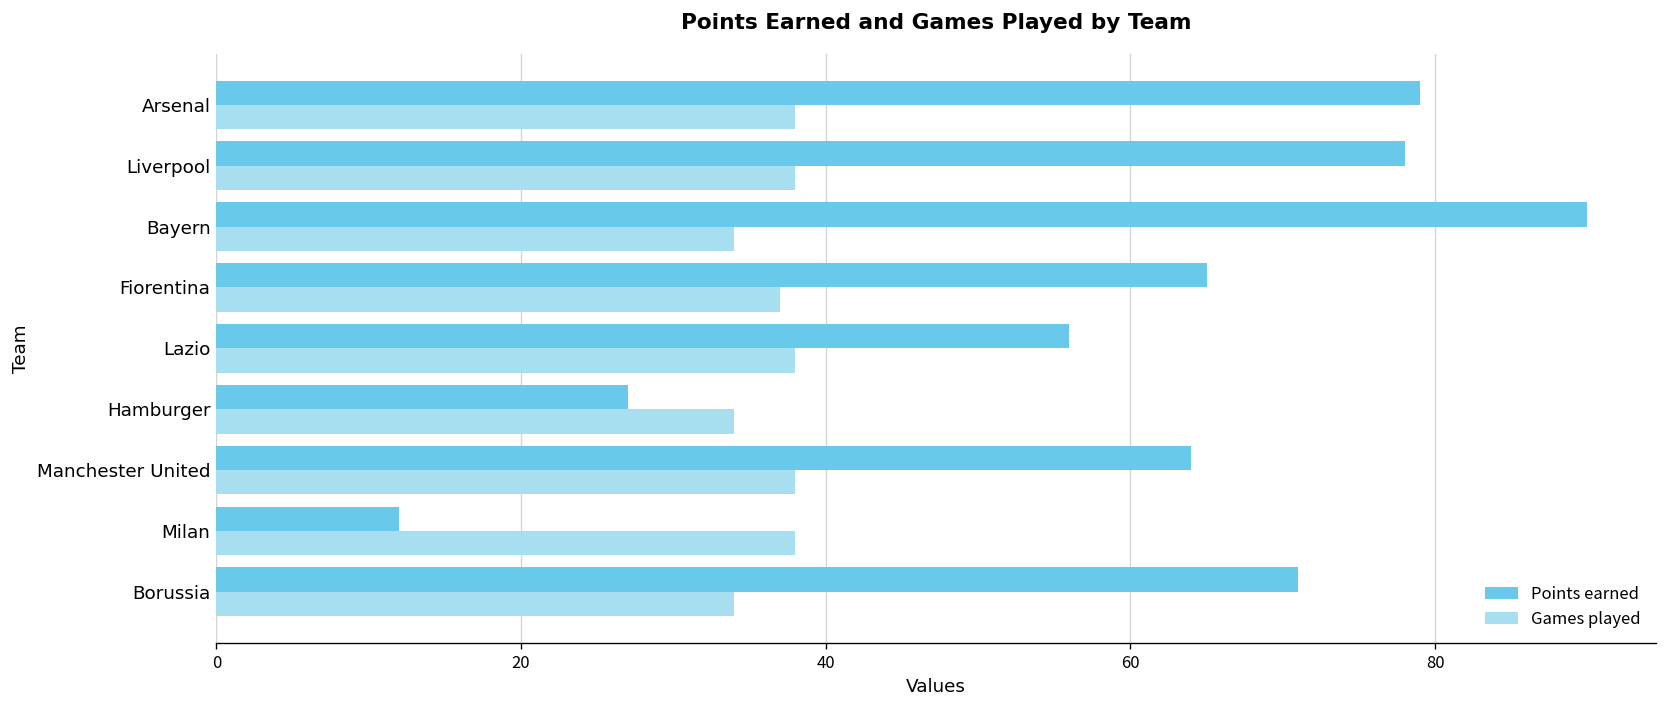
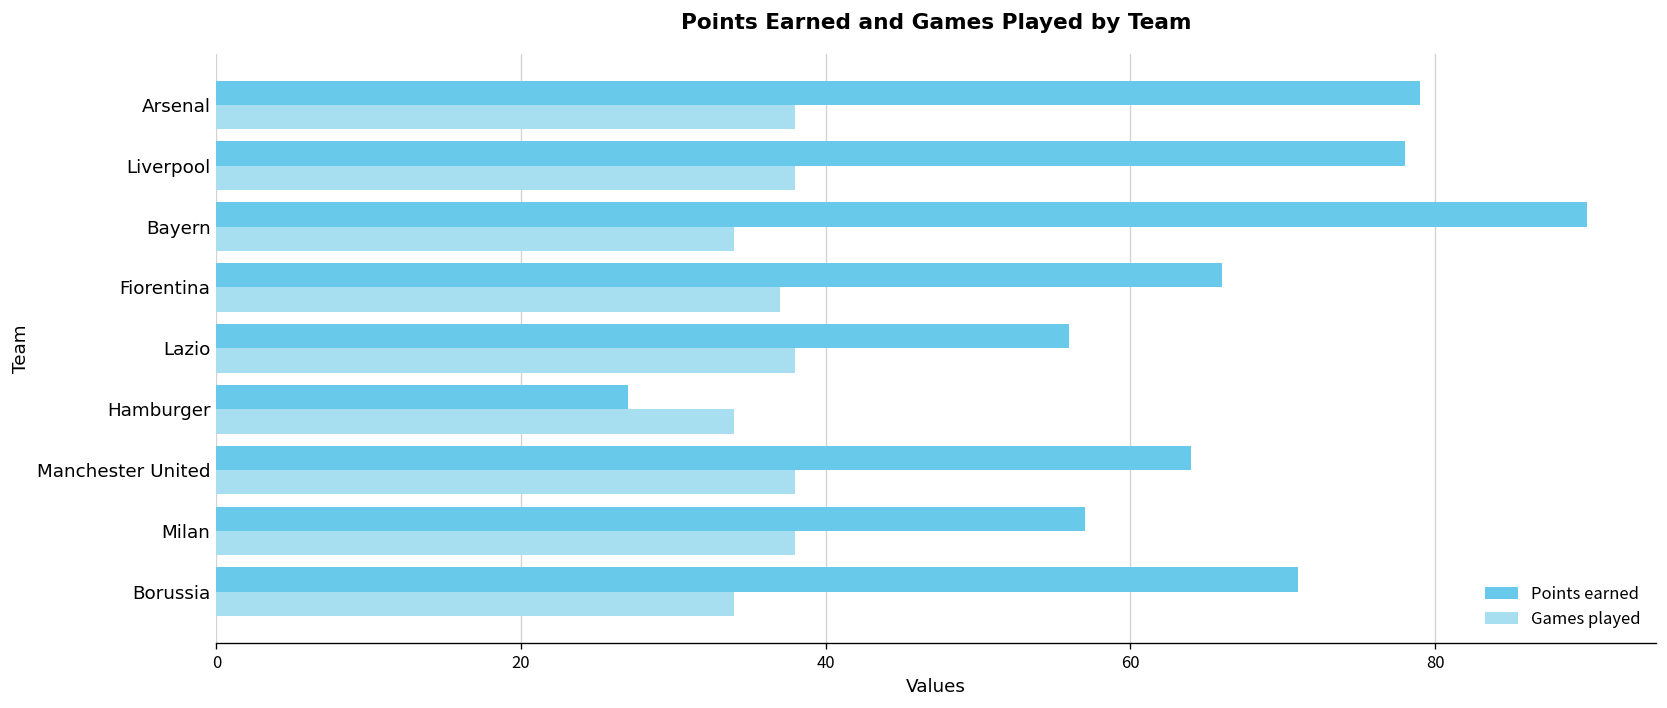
Points earned, Fiorentina: 65 -> 66
Points earned, Milan: 12 -> 57
